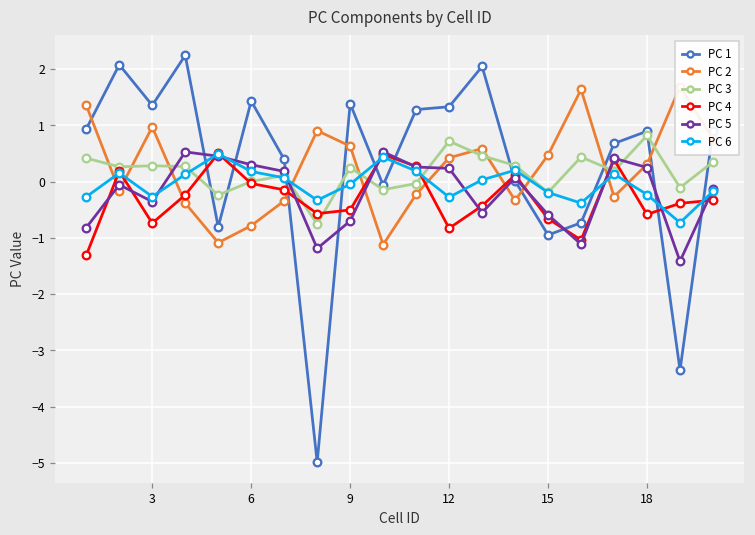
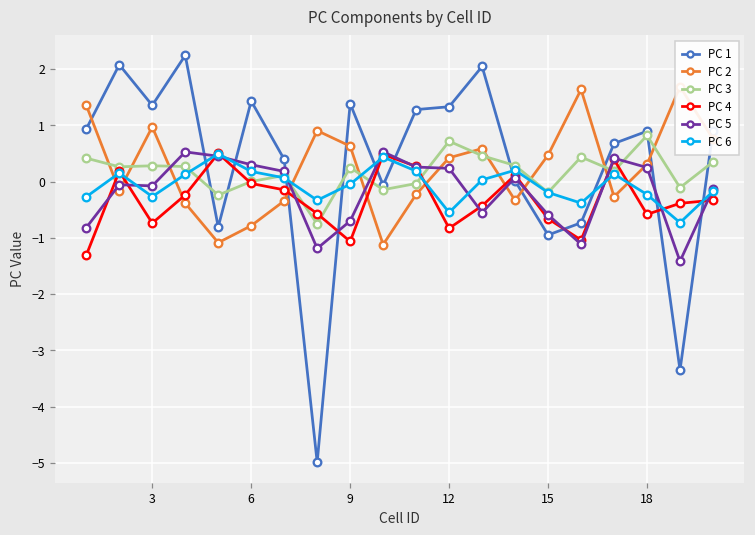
PC 5, 3: -0.4 -> -0.1
PC 4, 9: -0.5 -> -1.1
PC 6, 12: -0.3 -> -0.5
